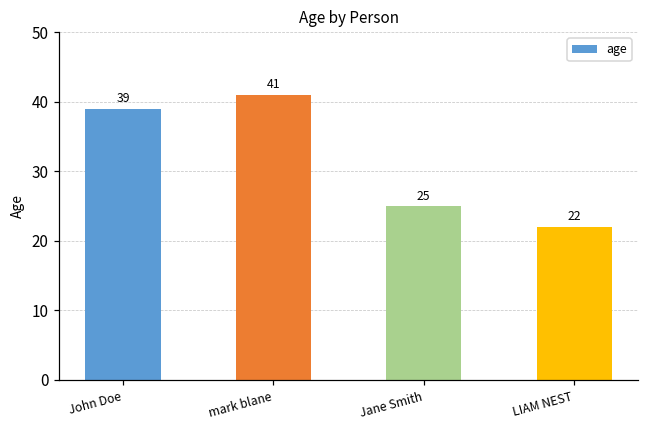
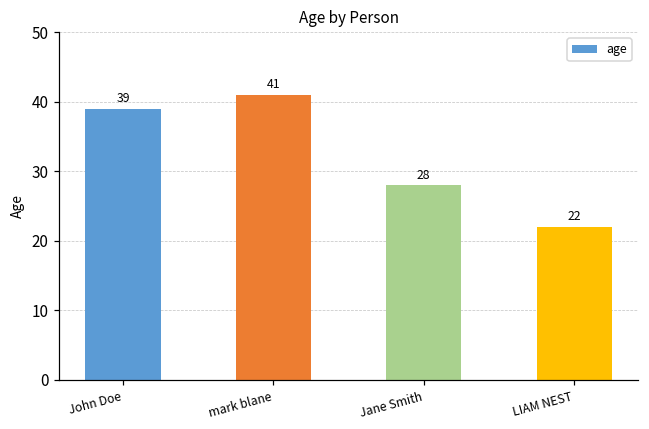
Jane Smith: 25 -> 28
